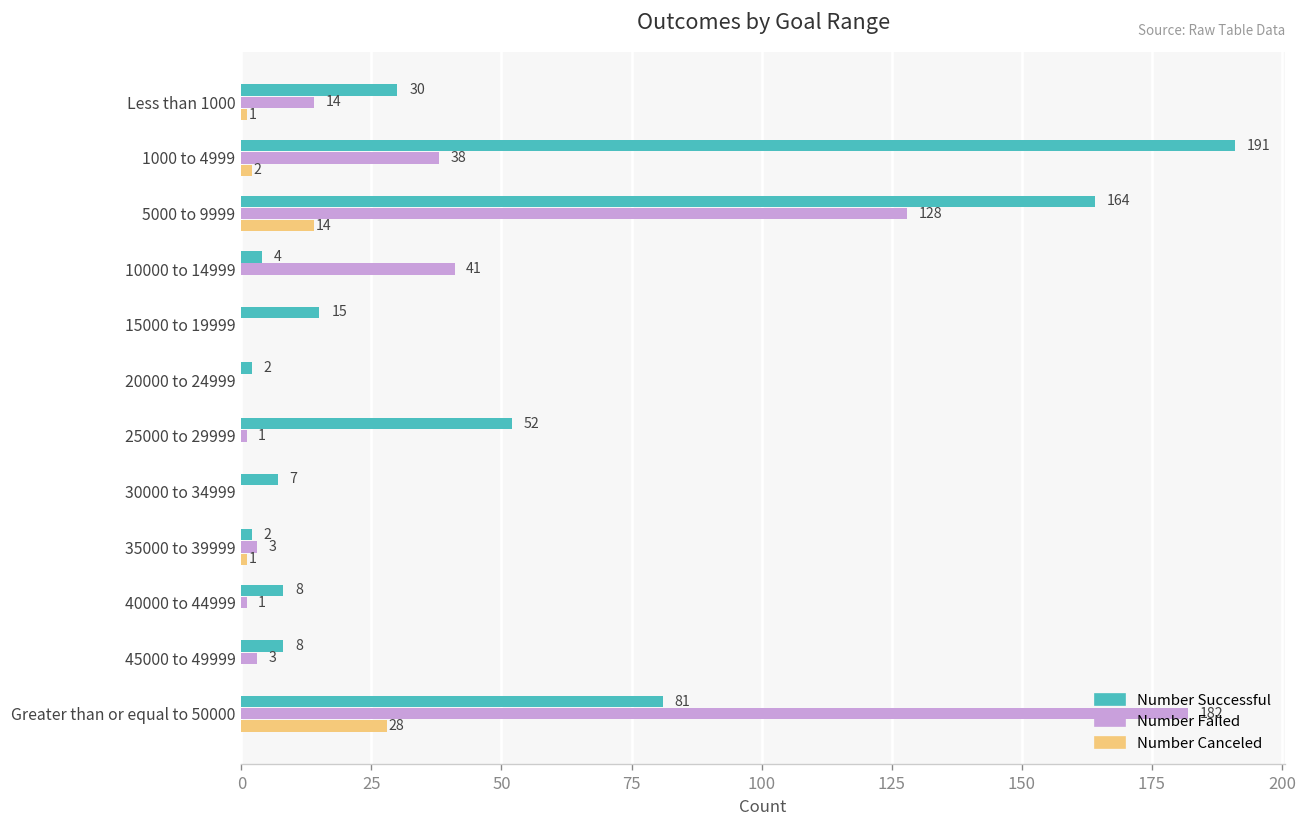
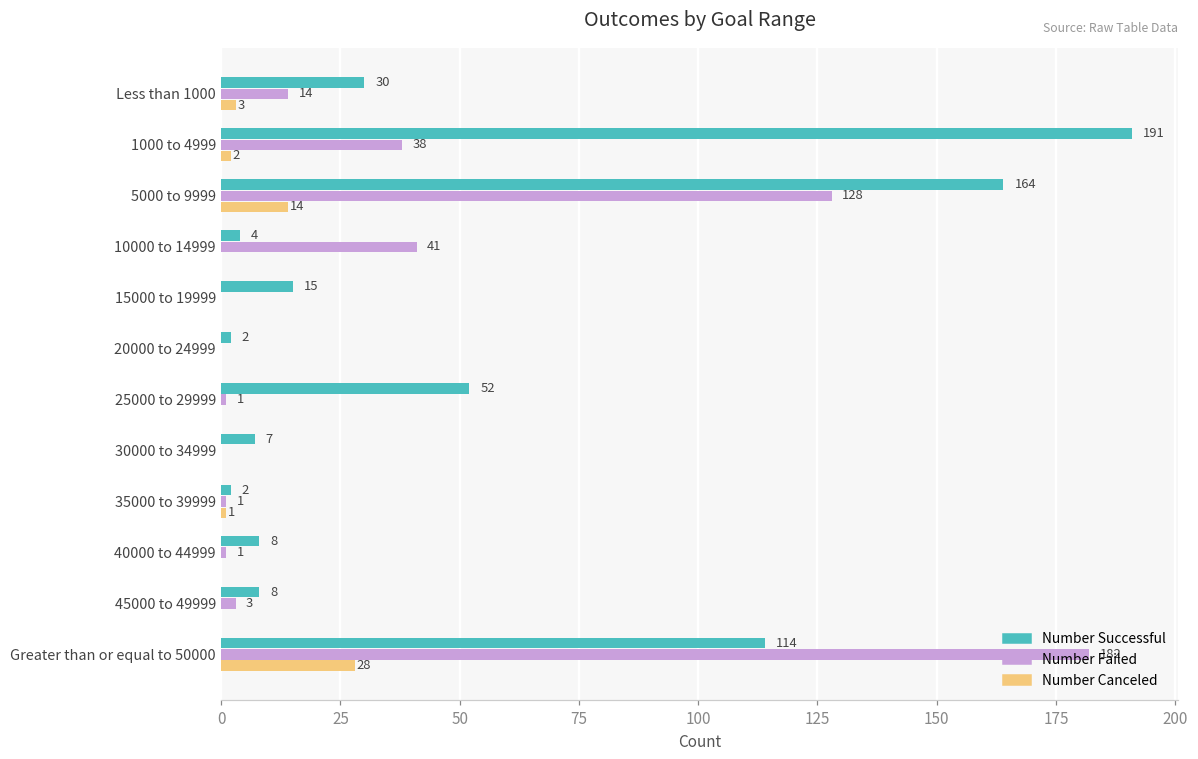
Number Canceled, Less than 1000: 1 -> 3
Number Failed, 35000 to 39999: 3 -> 1
Number Successful, Greater than or equal to 50000: 81 -> 114
